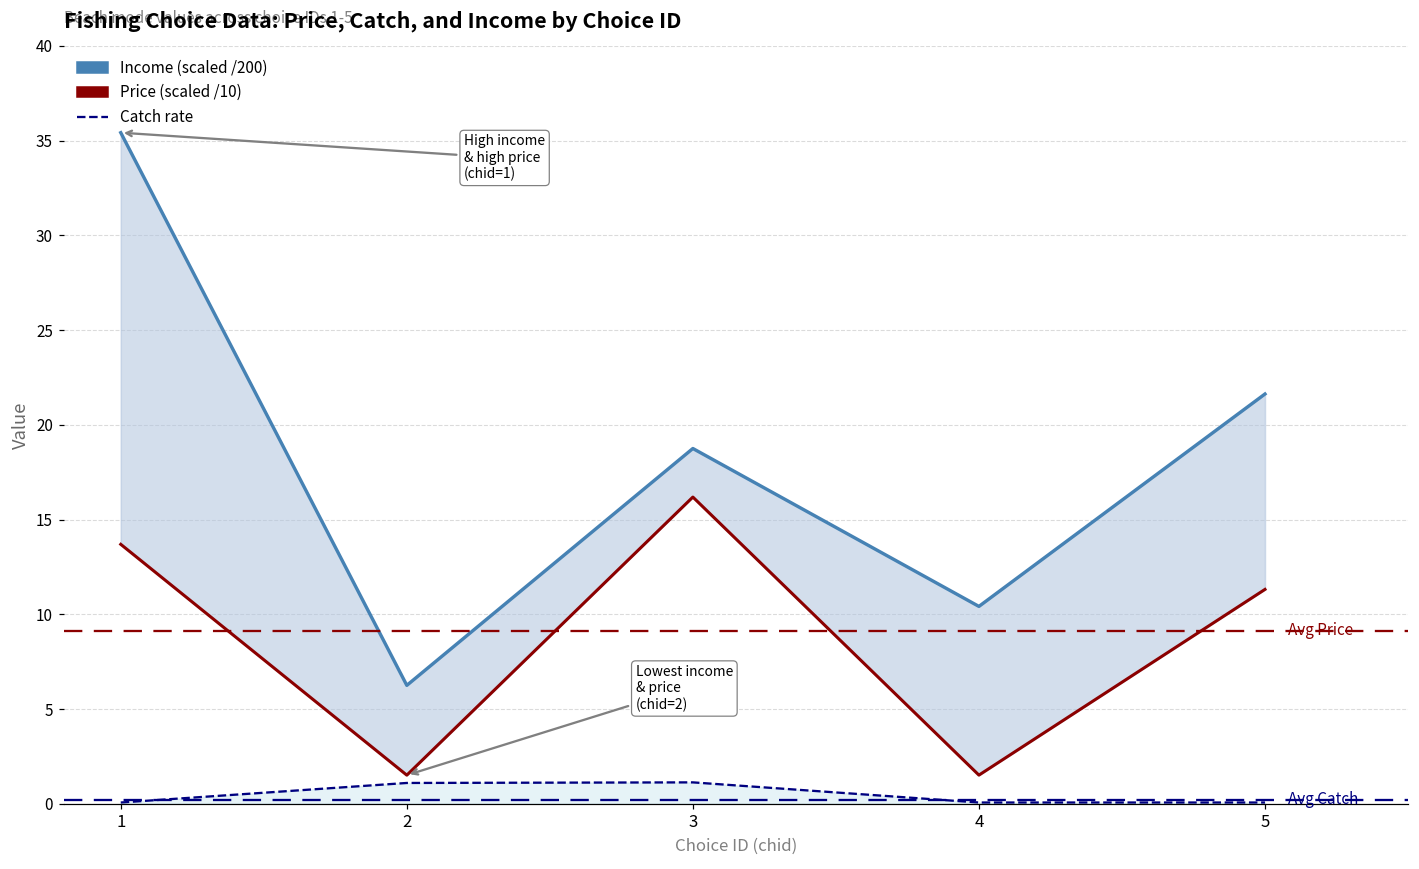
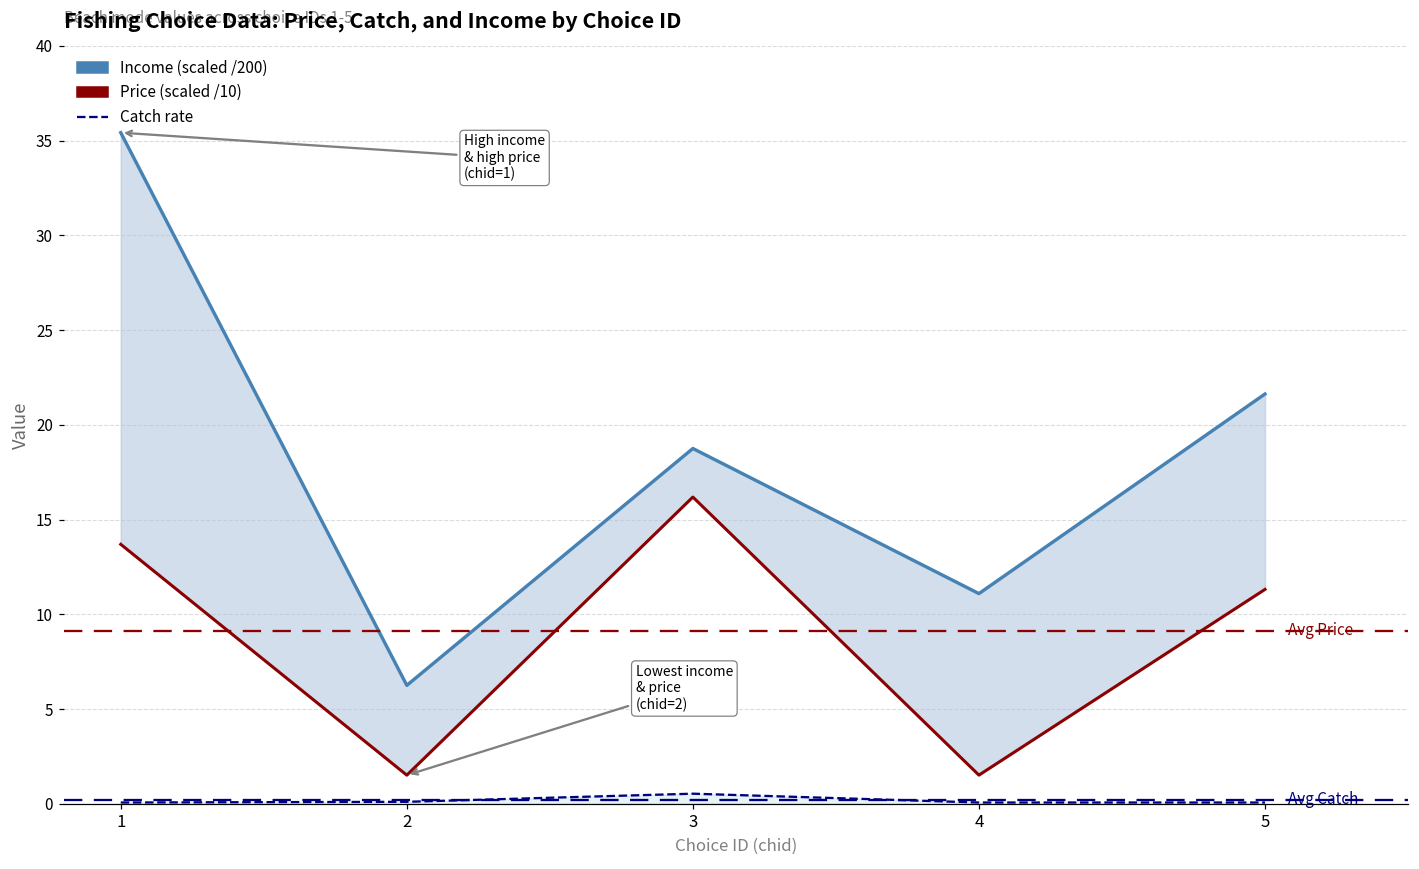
Catch rate, 2: 1.1 -> 0.1
Catch rate, 3: 1.1 -> 0.5
Income (scaled /200), 4: 10.4 -> 11.1
